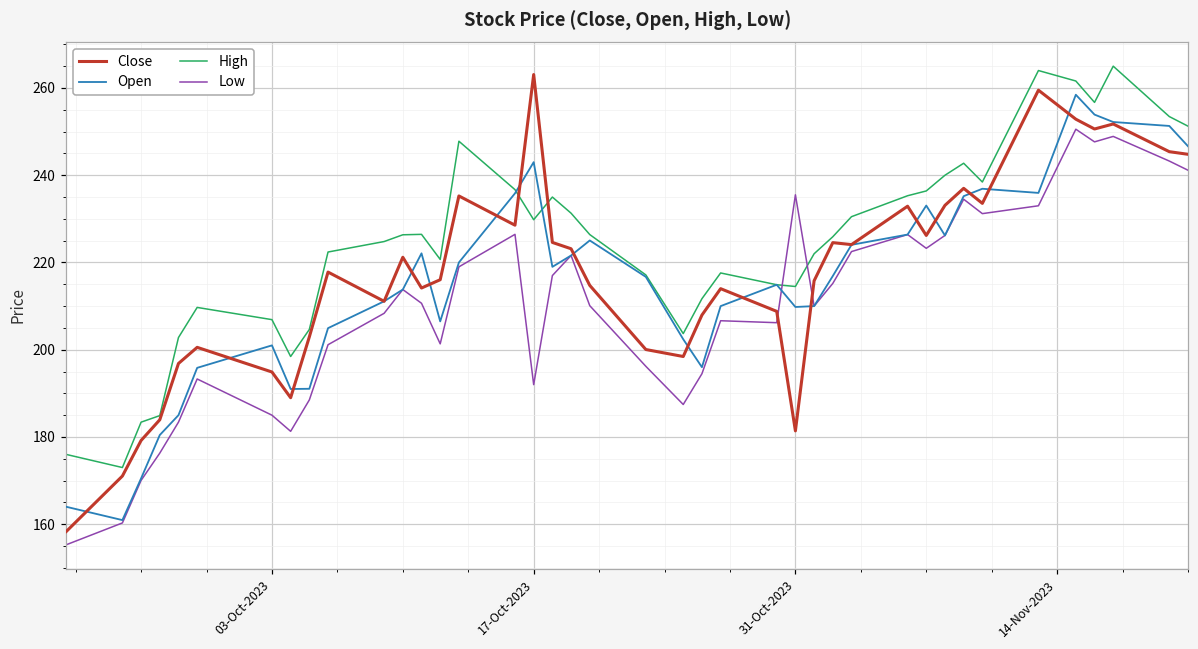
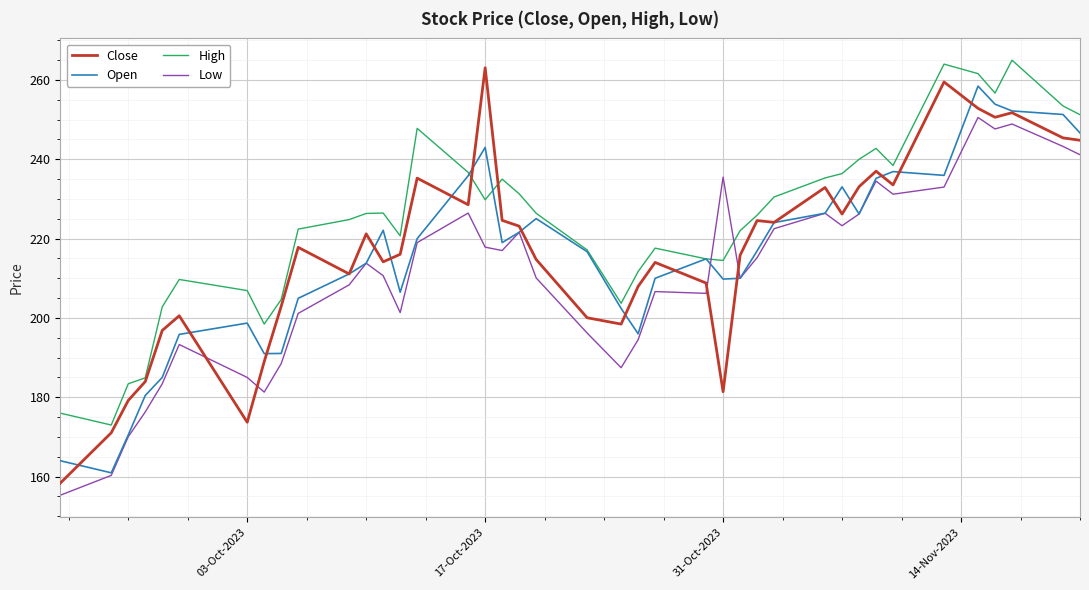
Close, 03-Oct-2023: 195 -> 174
Open, 03-Oct-2023: 201 -> 199
Low, 17-Oct-2023: 192 -> 218
